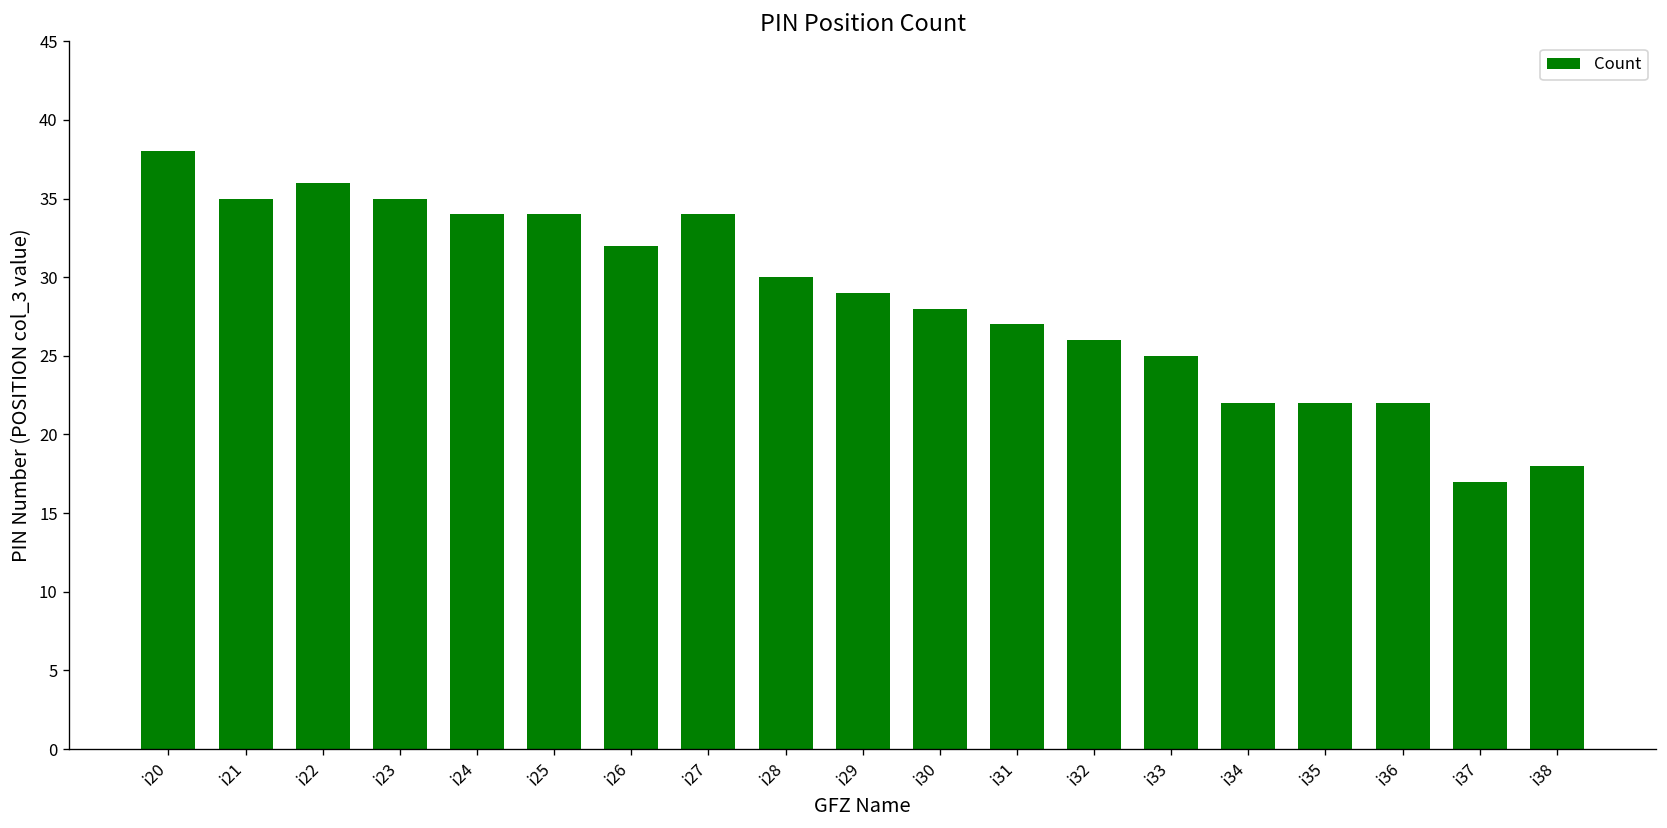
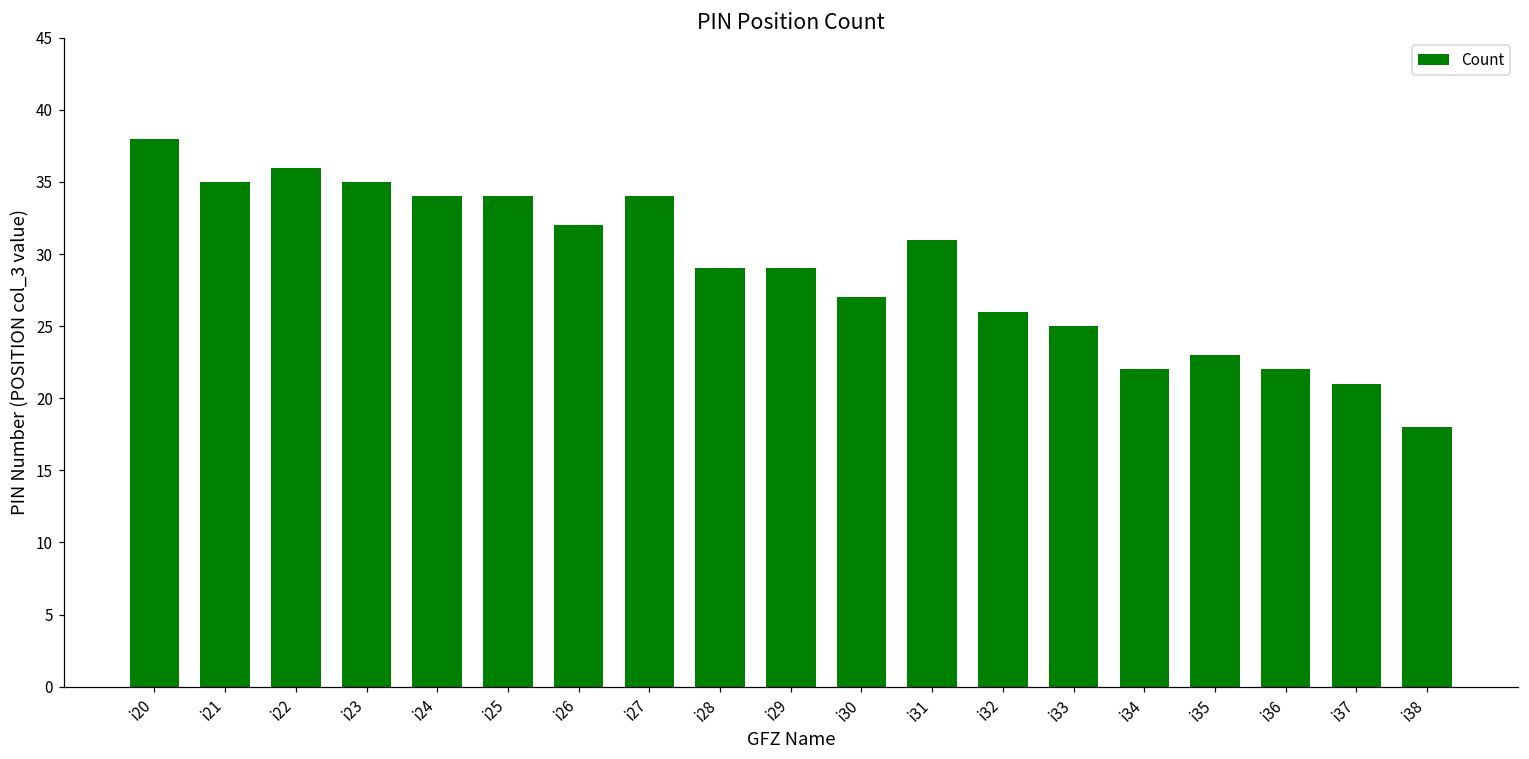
i28: 30 -> 29
i30: 28 -> 27
i31: 27 -> 31
i35: 22 -> 23
i37: 17 -> 21
